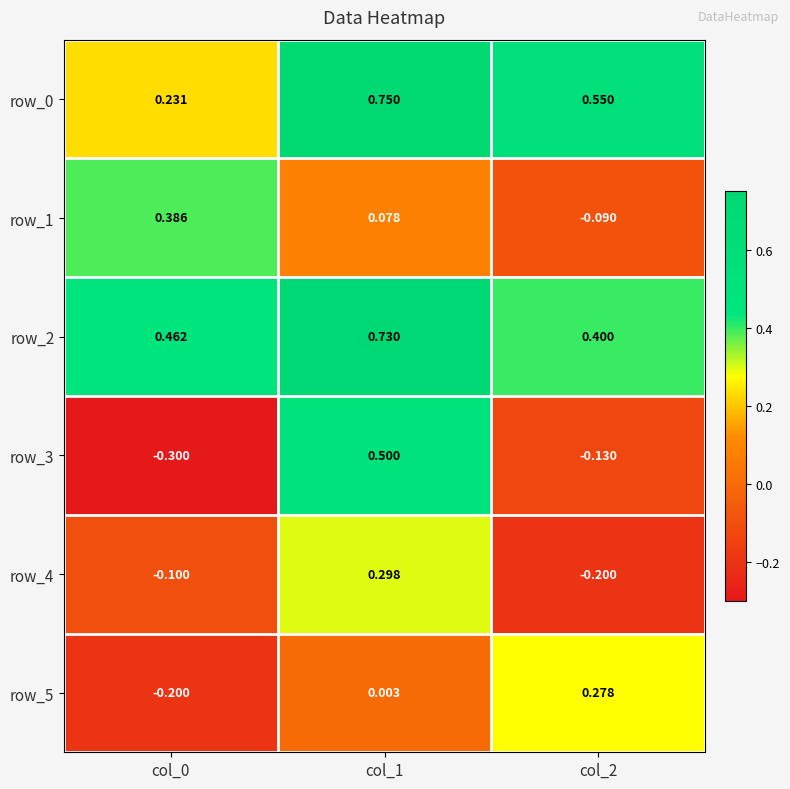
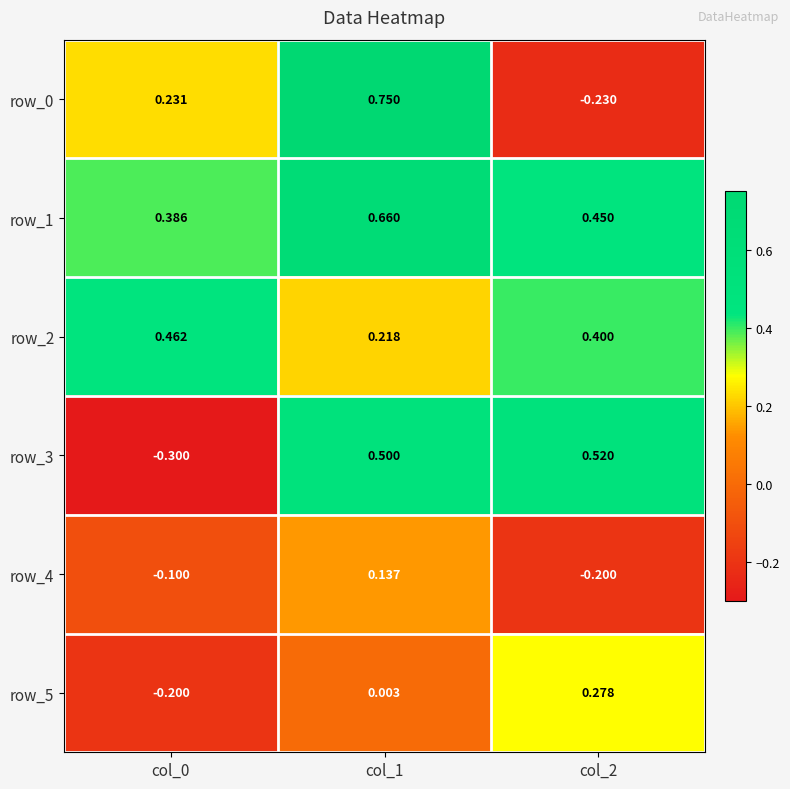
row_0, col_2: 0.550 -> -0.230
row_1, col_1: 0.078 -> 0.660
row_1, col_2: -0.090 -> 0.450
row_2, col_1: 0.730 -> 0.218
row_3, col_2: -0.130 -> 0.520
row_4, col_1: 0.298 -> 0.137
